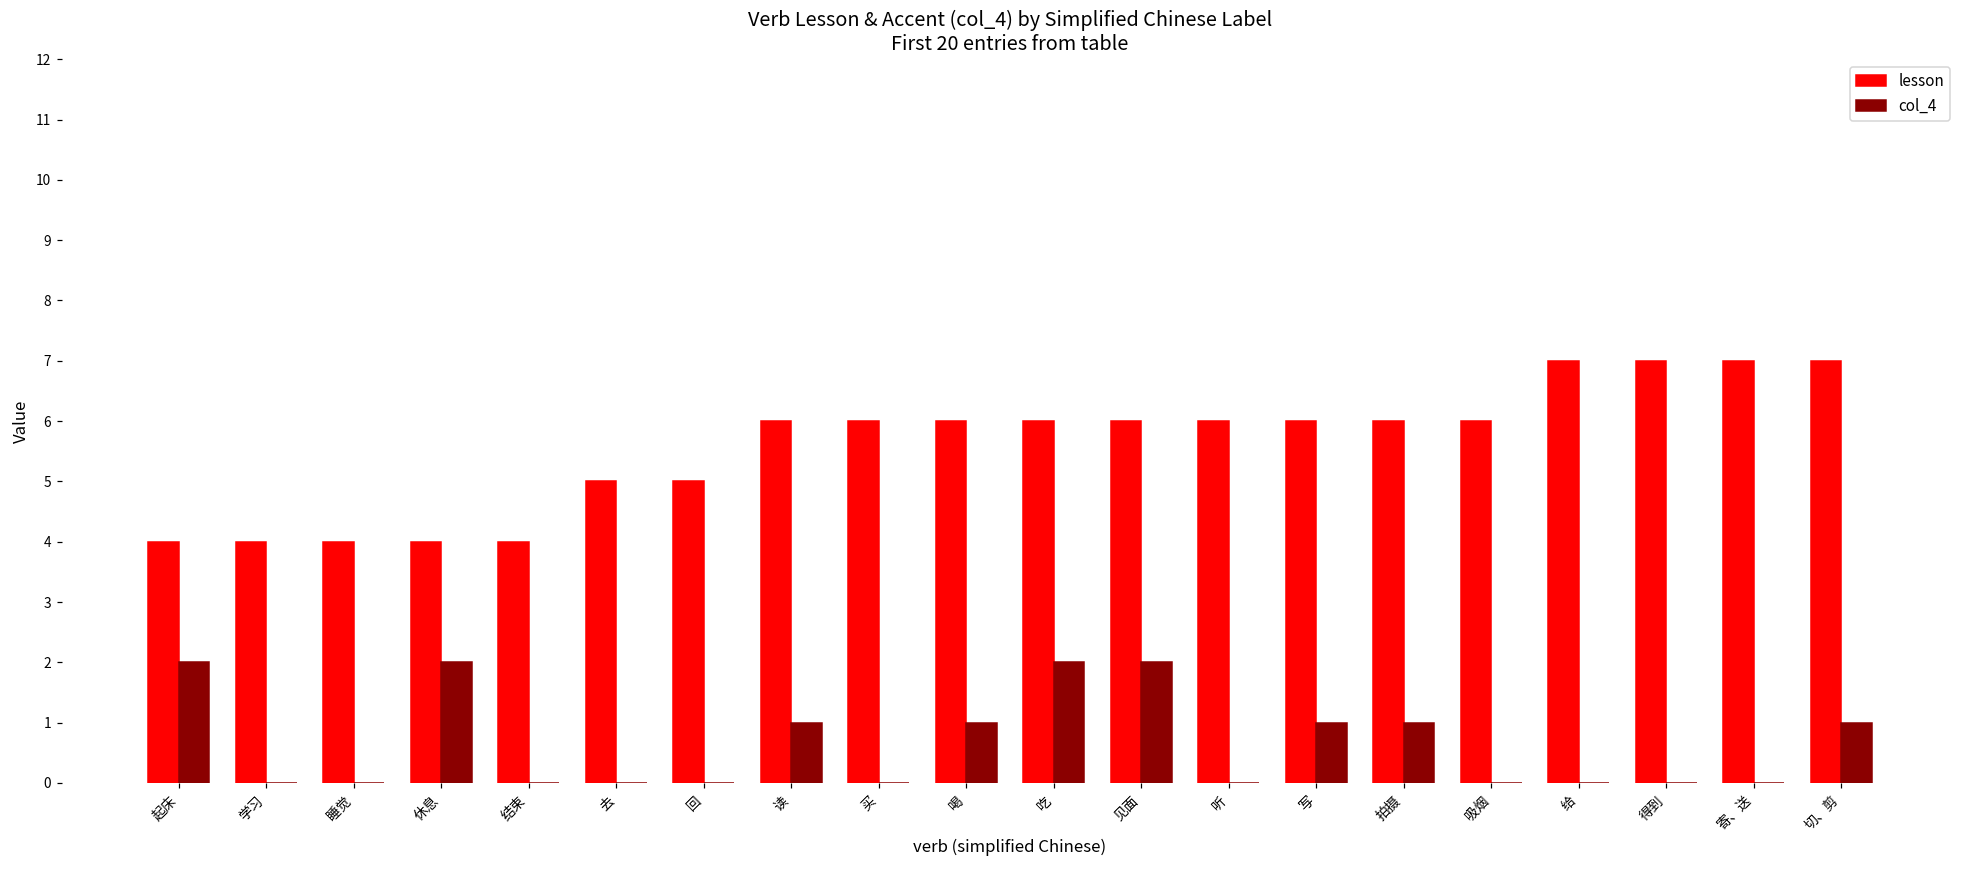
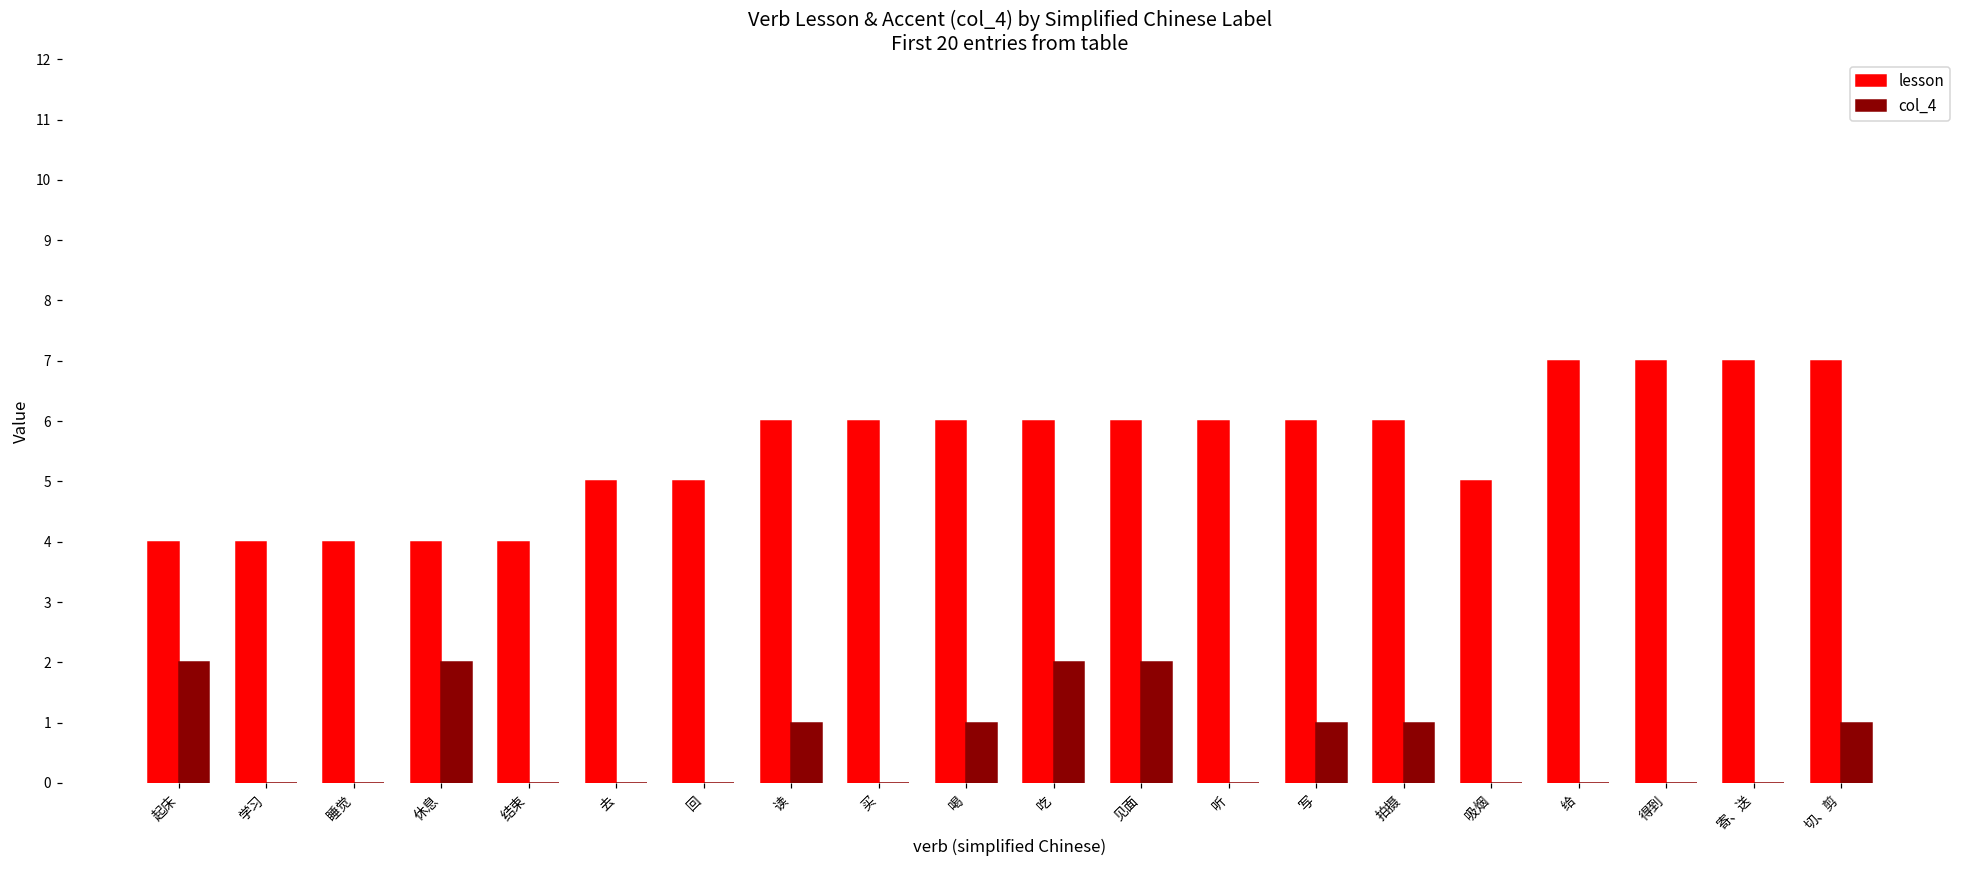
lesson, 吸烟: 6 -> 5
